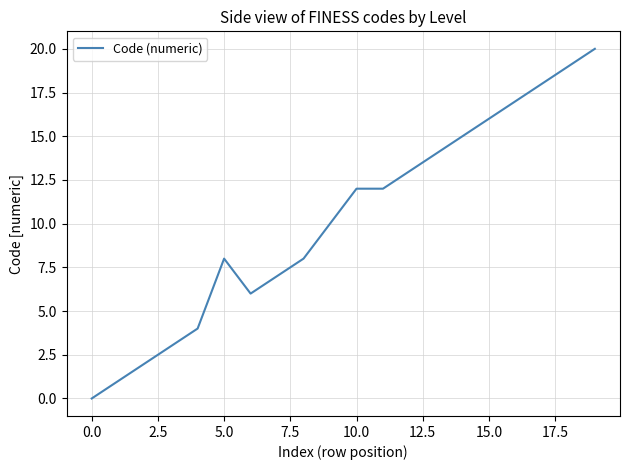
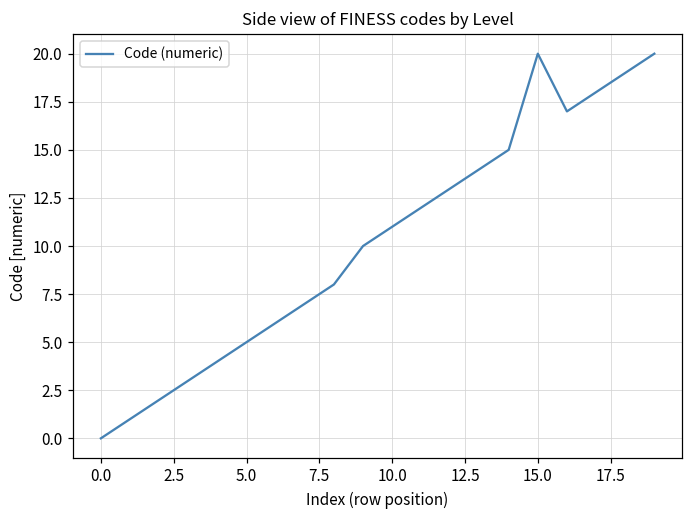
5.0: 8 -> 5
10.0: 12 -> 11
15.0: 16 -> 20
